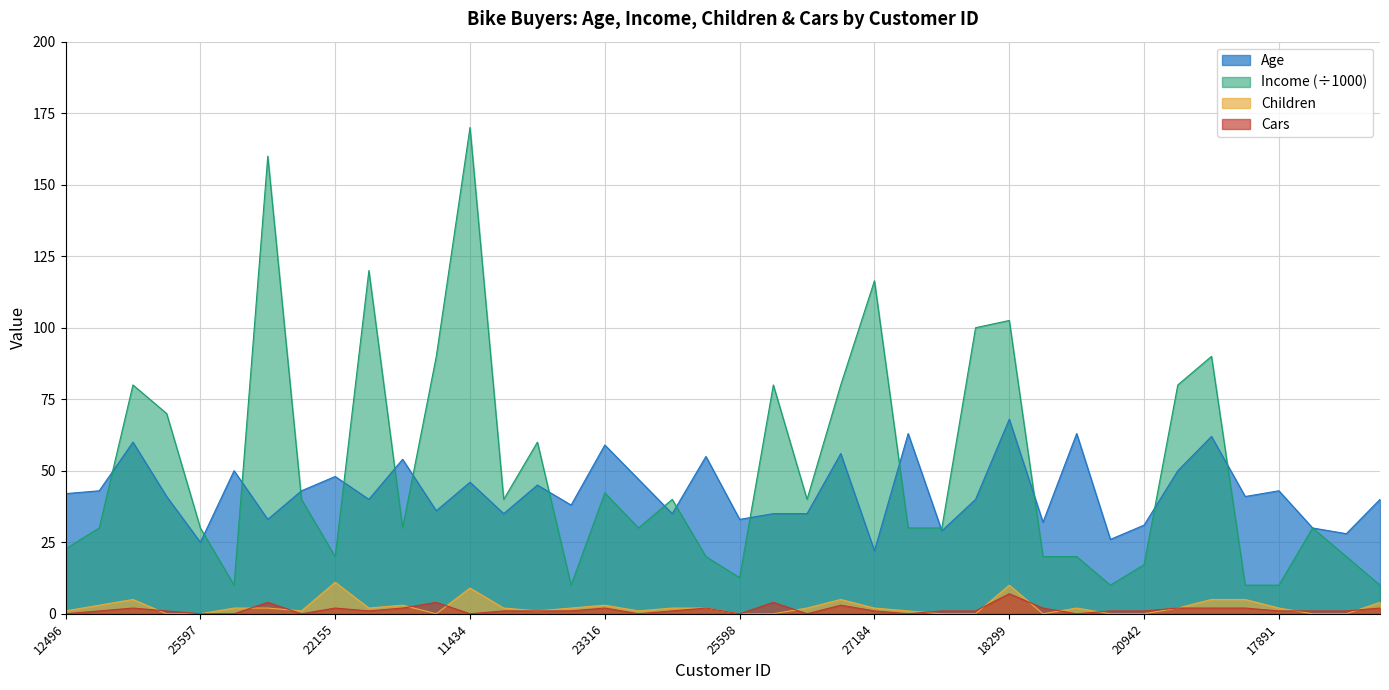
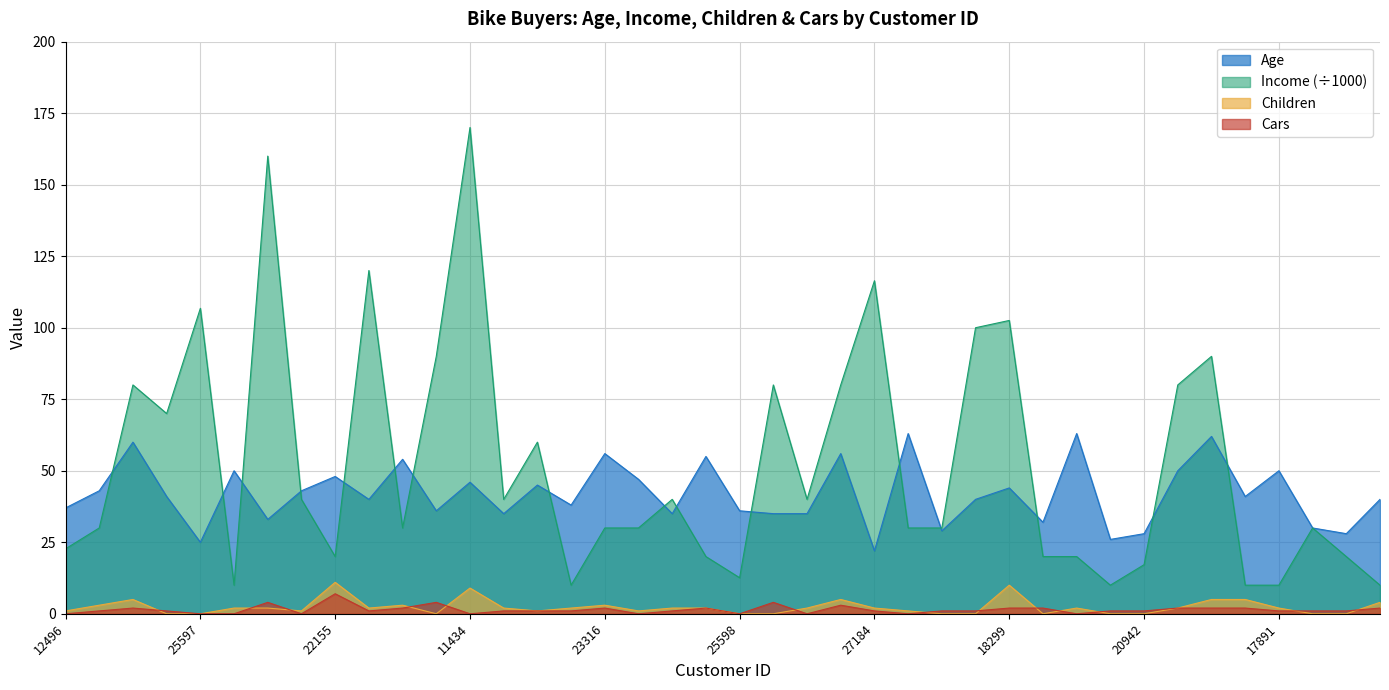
Age, 12496: 42 -> 37
Income (÷1000), 25597: 30 -> 107
Cars, 22155: 2 -> 7
Age, 23316: 59 -> 56
Income (÷1000), 23316: 42 -> 30
Age, 25598: 33 -> 36
Age, 18299: 68 -> 44
Cars, 18299: 7 -> 2
Age, 20942: 31 -> 28
Age, 17891: 43 -> 50
